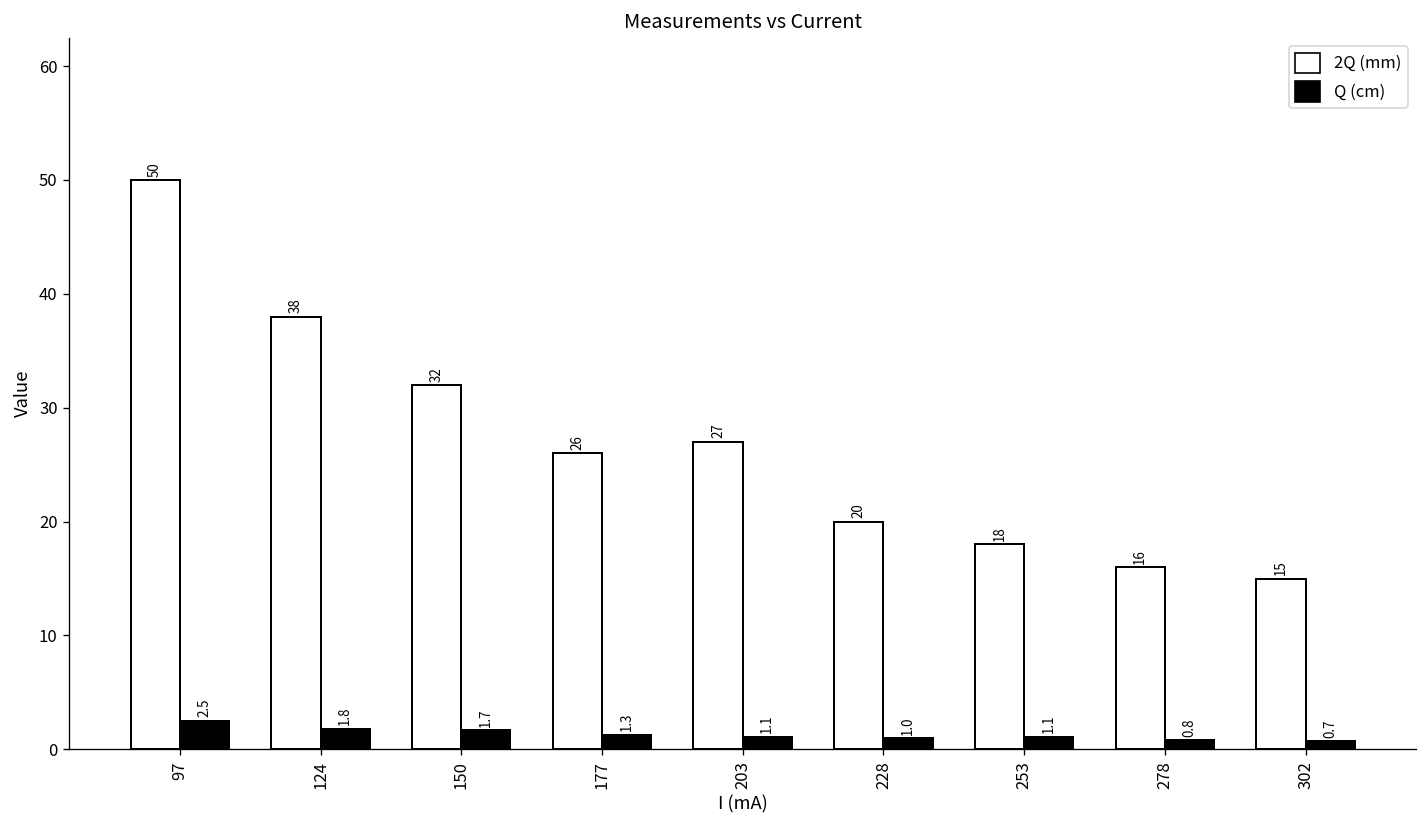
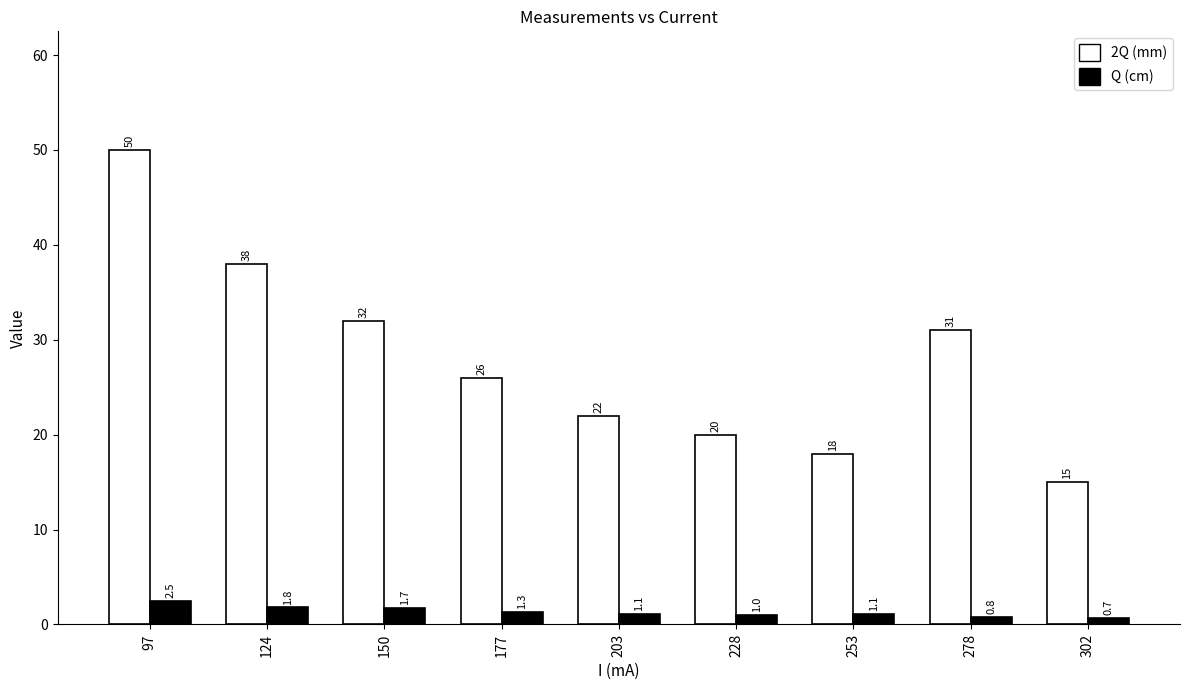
2Q (mm), 203: 27 -> 22
2Q (mm), 278: 16 -> 31
